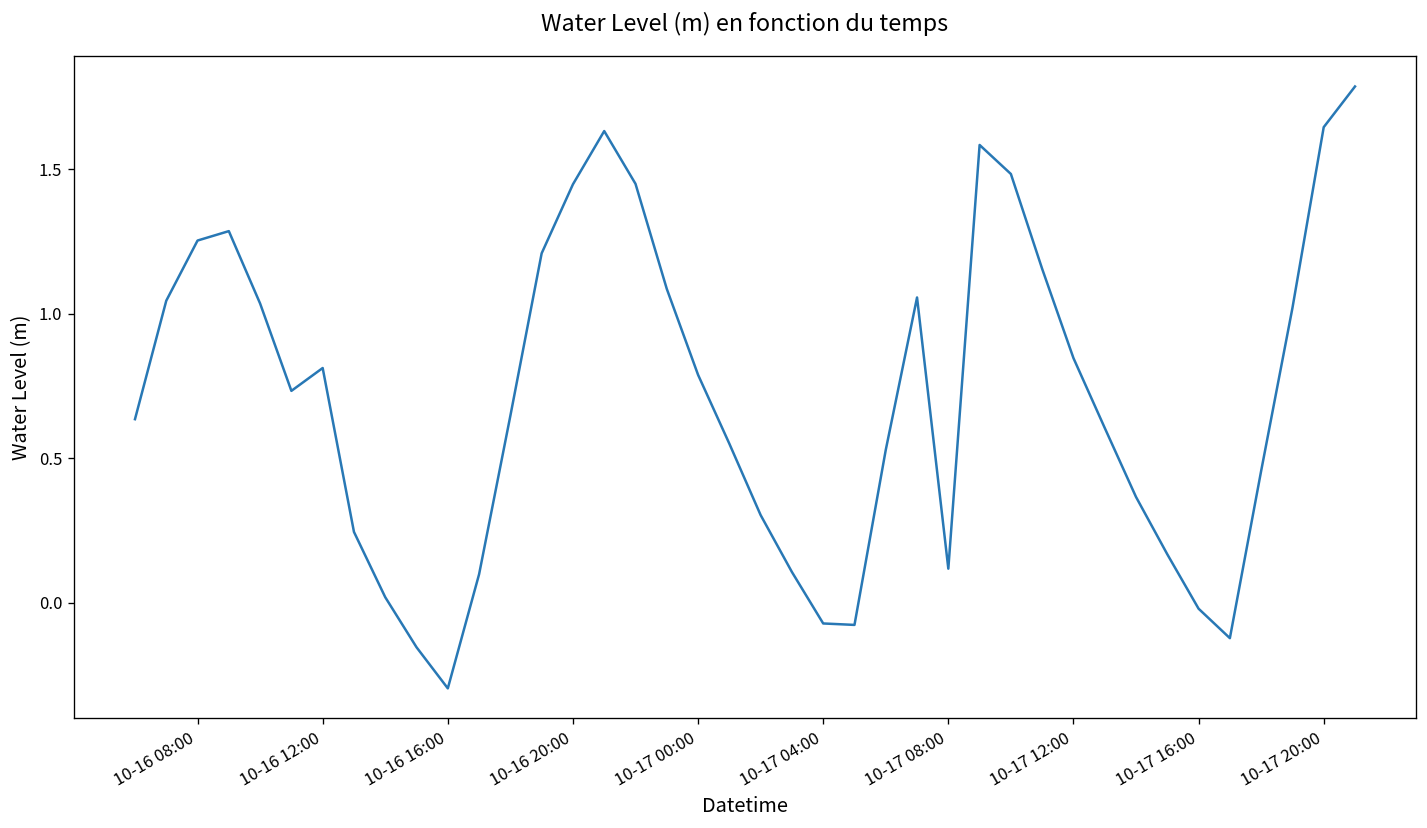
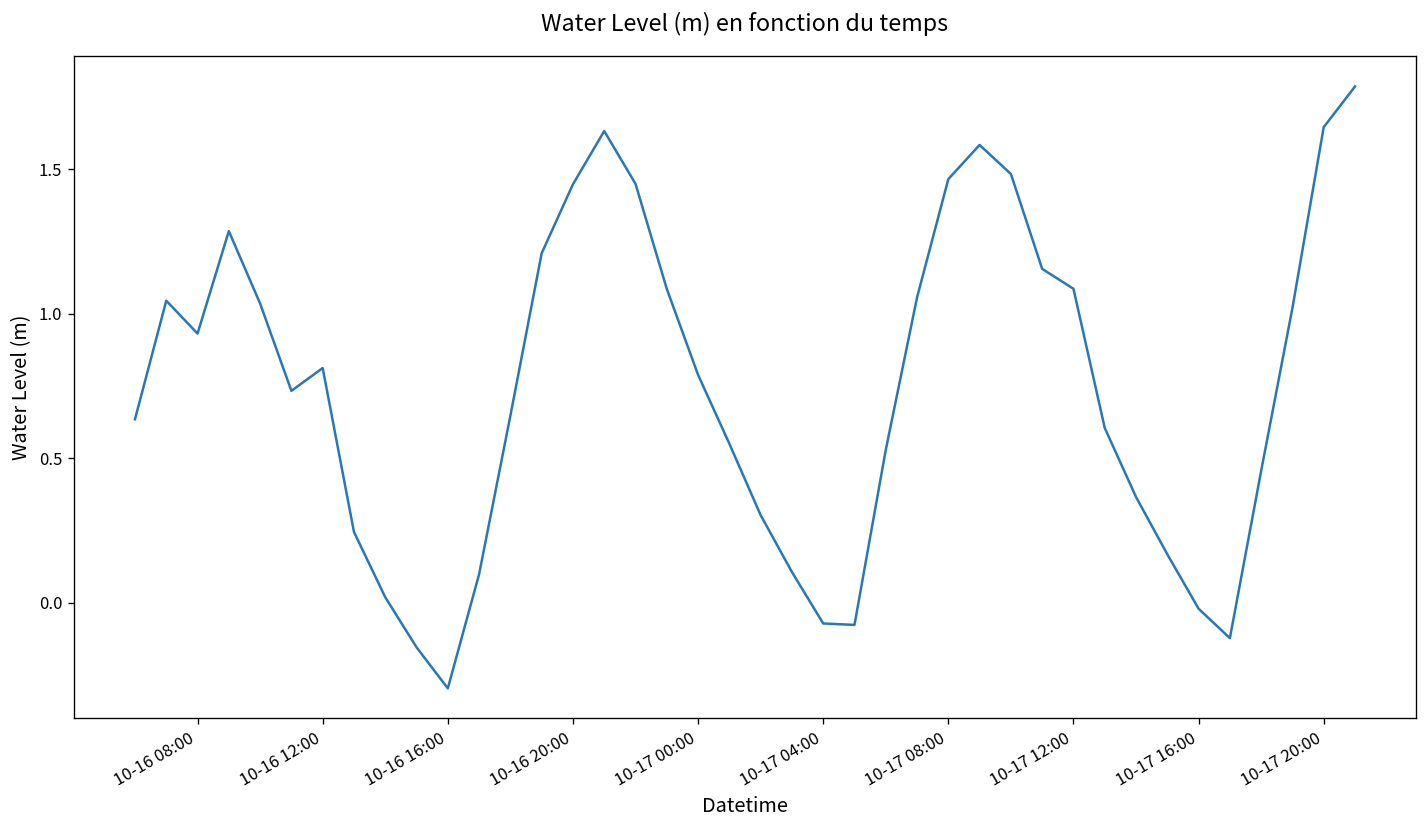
10-16 08:00: 1.25 -> 0.93
10-17 08:00: 0.12 -> 1.47
10-17 12:00: 0.85 -> 1.09
